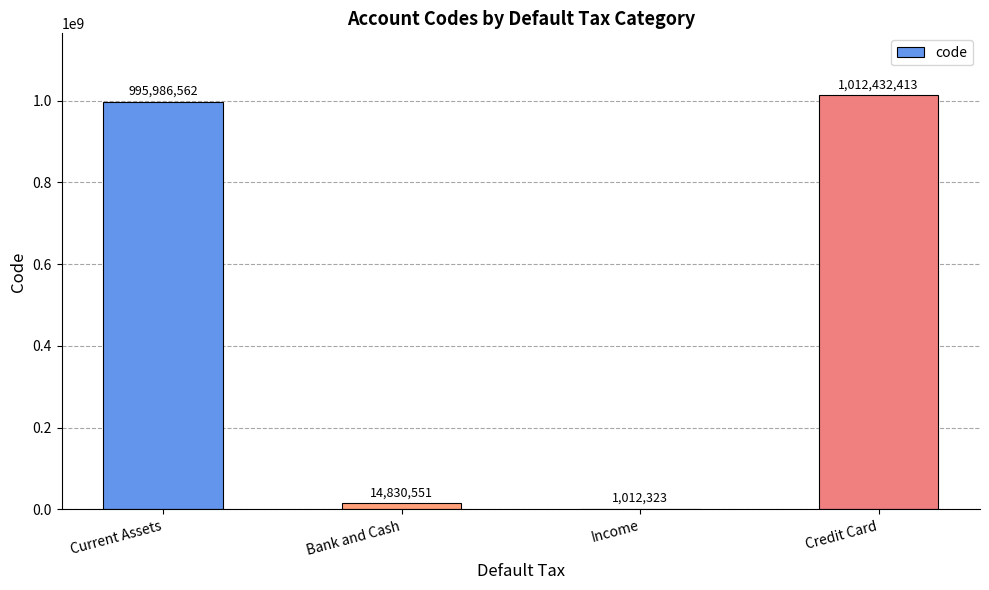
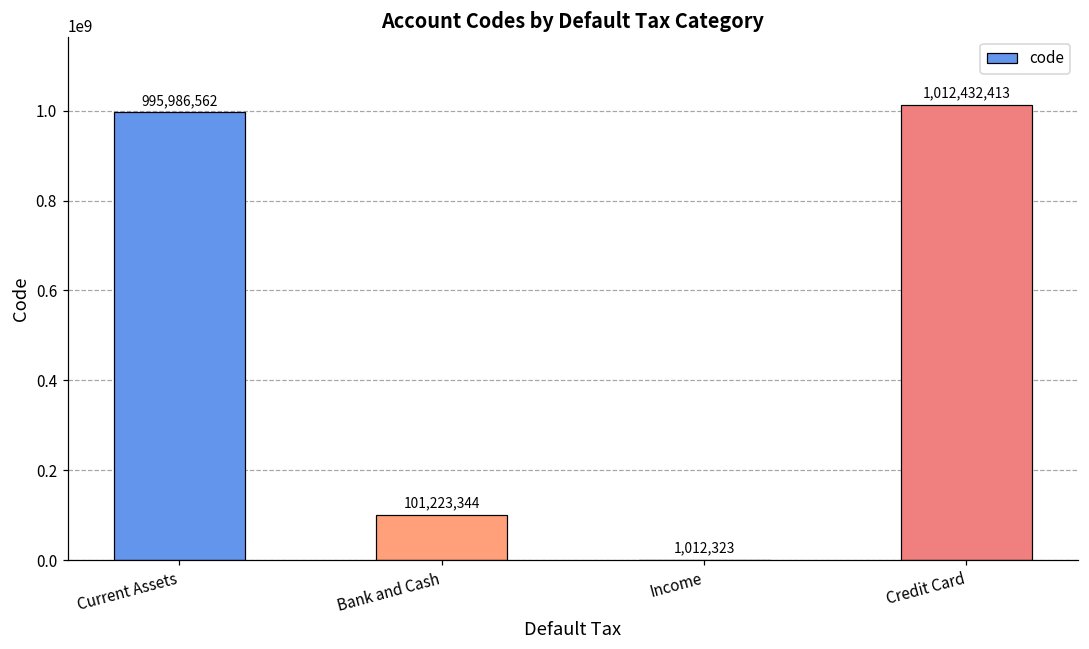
Bank and Cash: 14,830,551 -> 101,223,344
